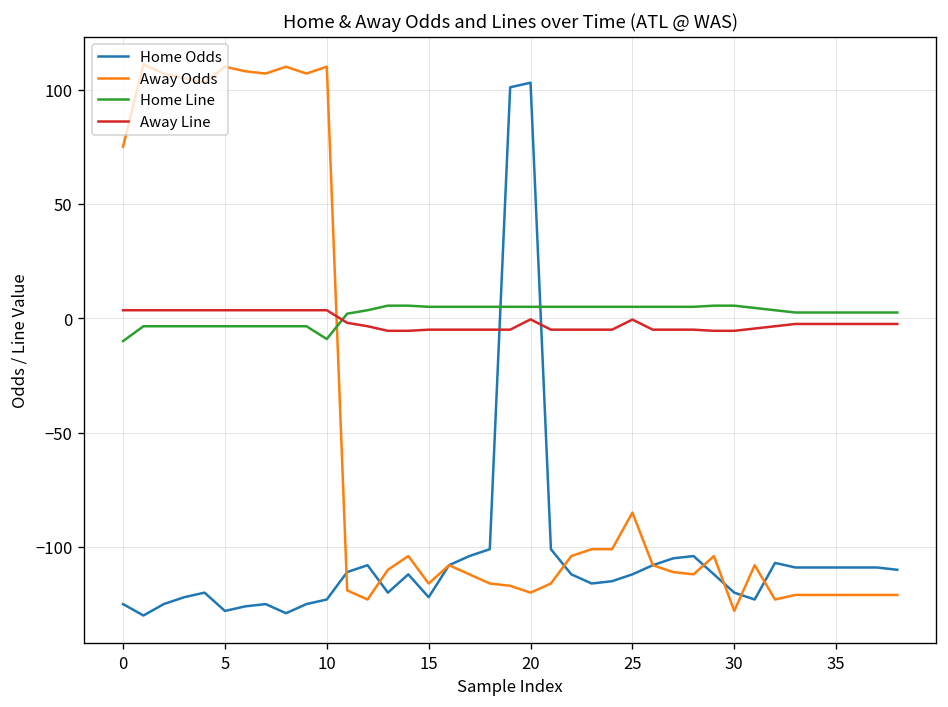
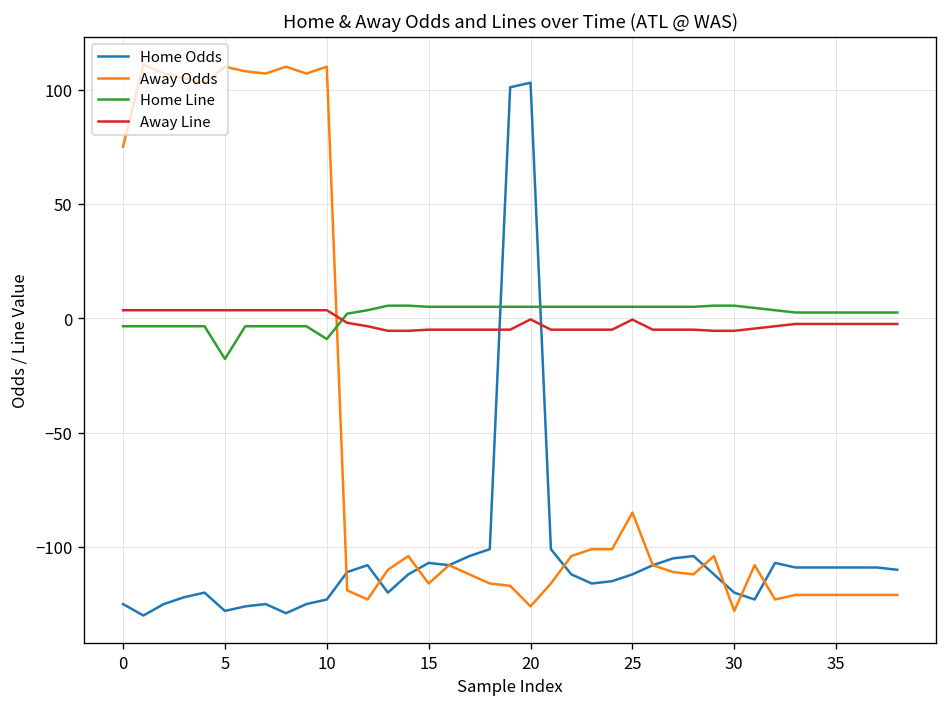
Home Line, 0: -10 -> -4
Home Line, 5: -4 -> -18
Home Odds, 15: -122 -> -107
Away Odds, 20: -120 -> -126
